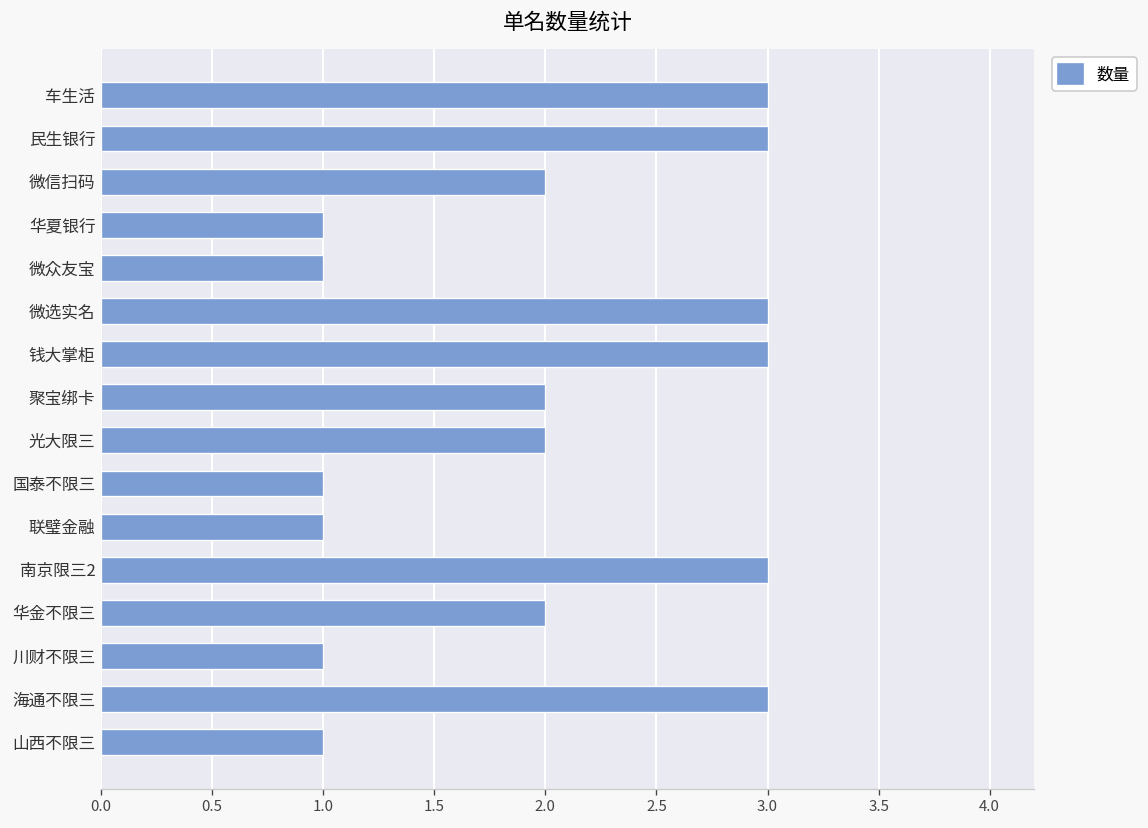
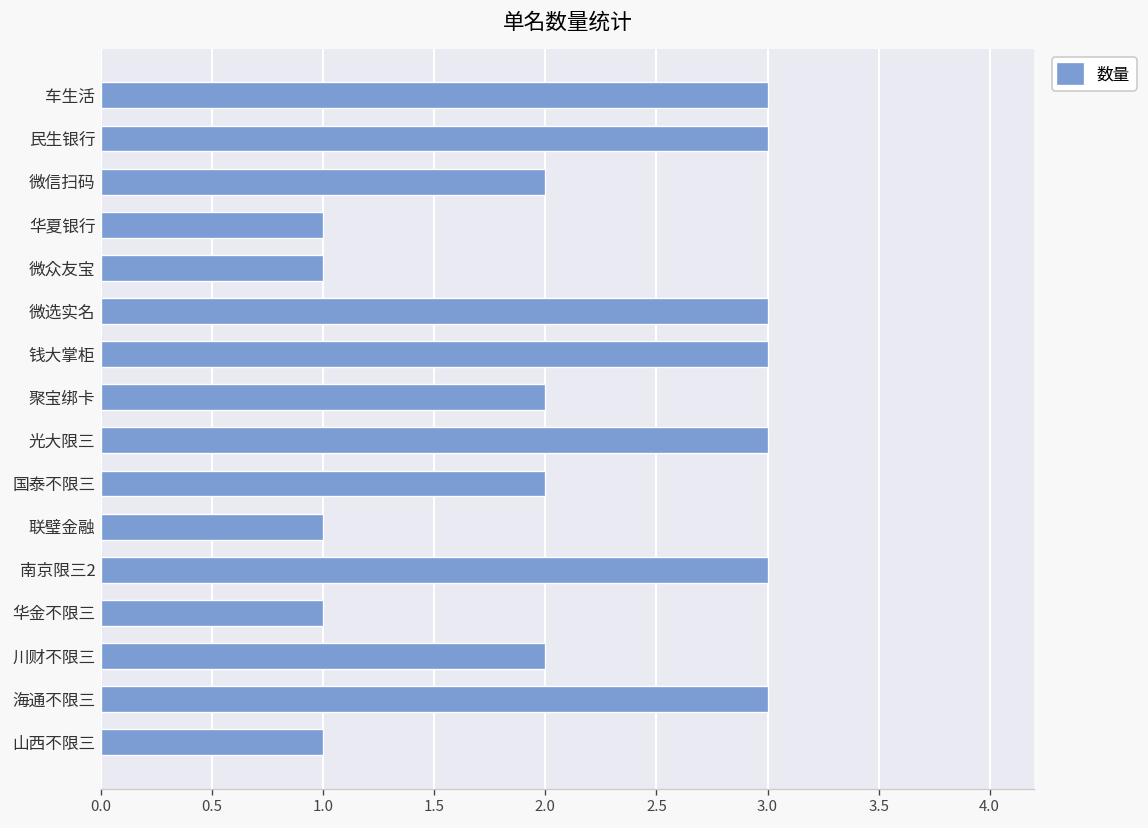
光大限三: 2 -> 3
国泰不限三: 1 -> 2
华金不限三: 2 -> 1
川财不限三: 1 -> 2
